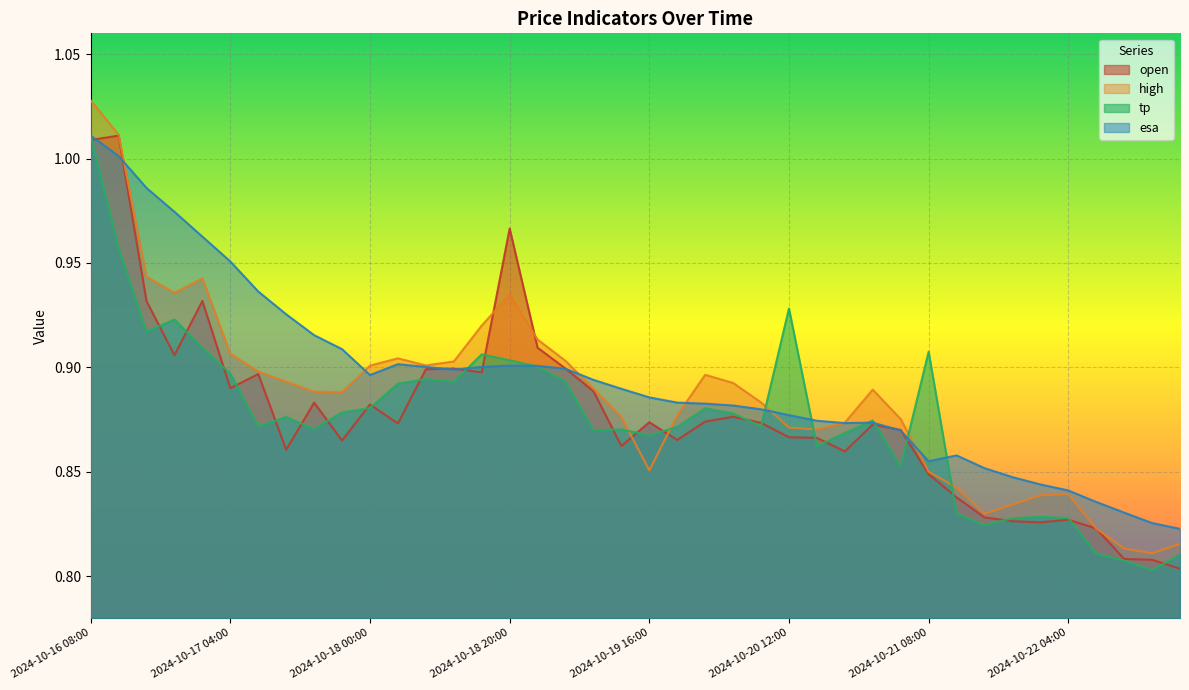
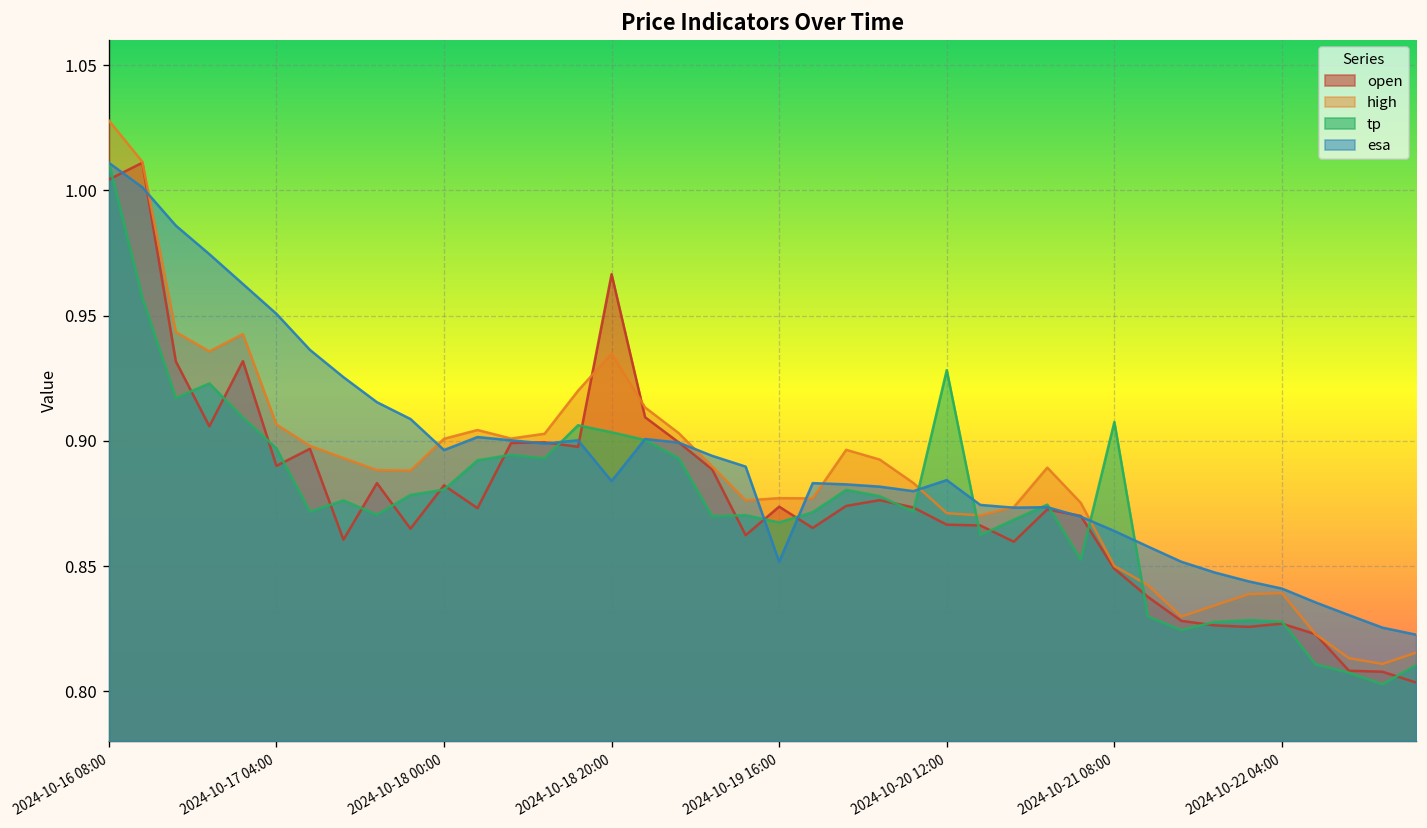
open, 2024-10-16 08:00: 1.009 -> 1.004
esa, 2024-10-18 20:00: 0.901 -> 0.884
high, 2024-10-19 16:00: 0.851 -> 0.877
esa, 2024-10-19 16:00: 0.886 -> 0.852
esa, 2024-10-20 12:00: 0.877 -> 0.884
esa, 2024-10-21 08:00: 0.855 -> 0.864
